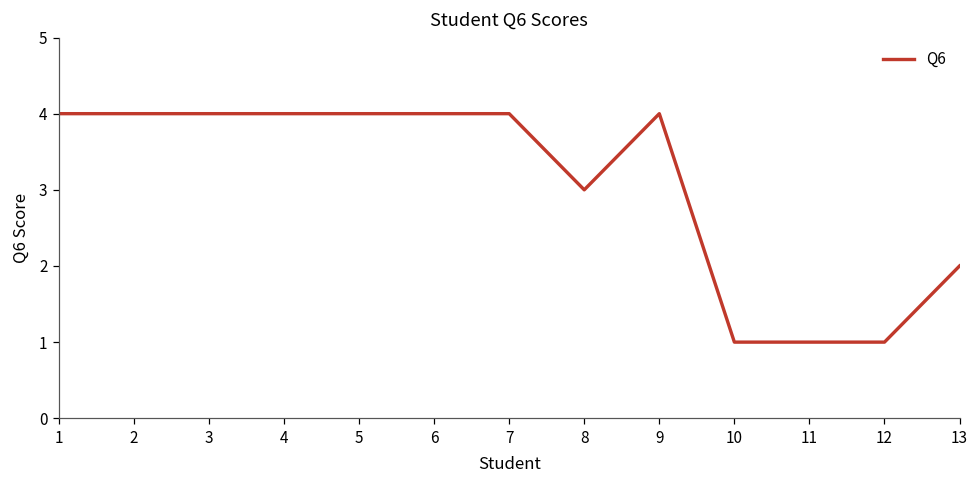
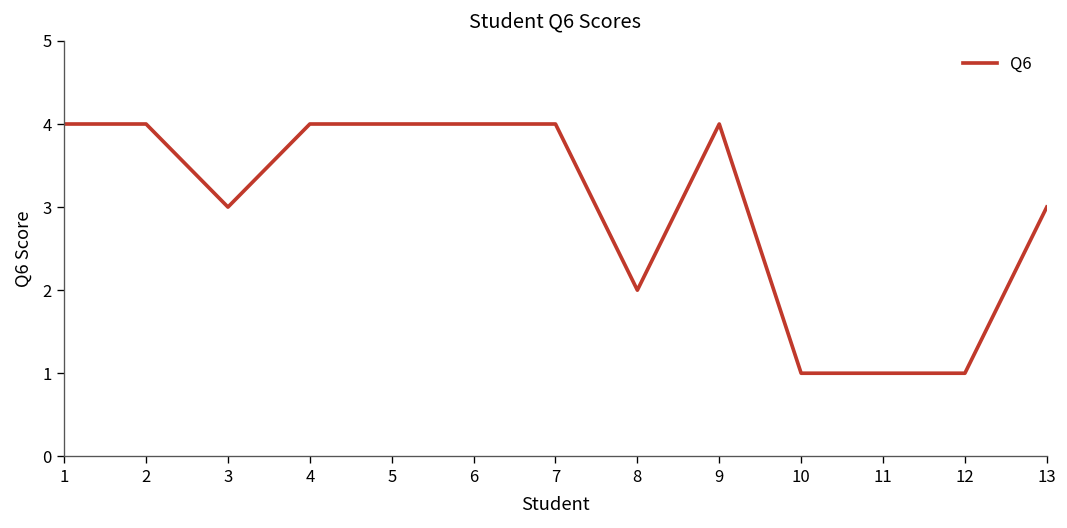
3: 4 -> 3
8: 3 -> 2
13: 2 -> 3
